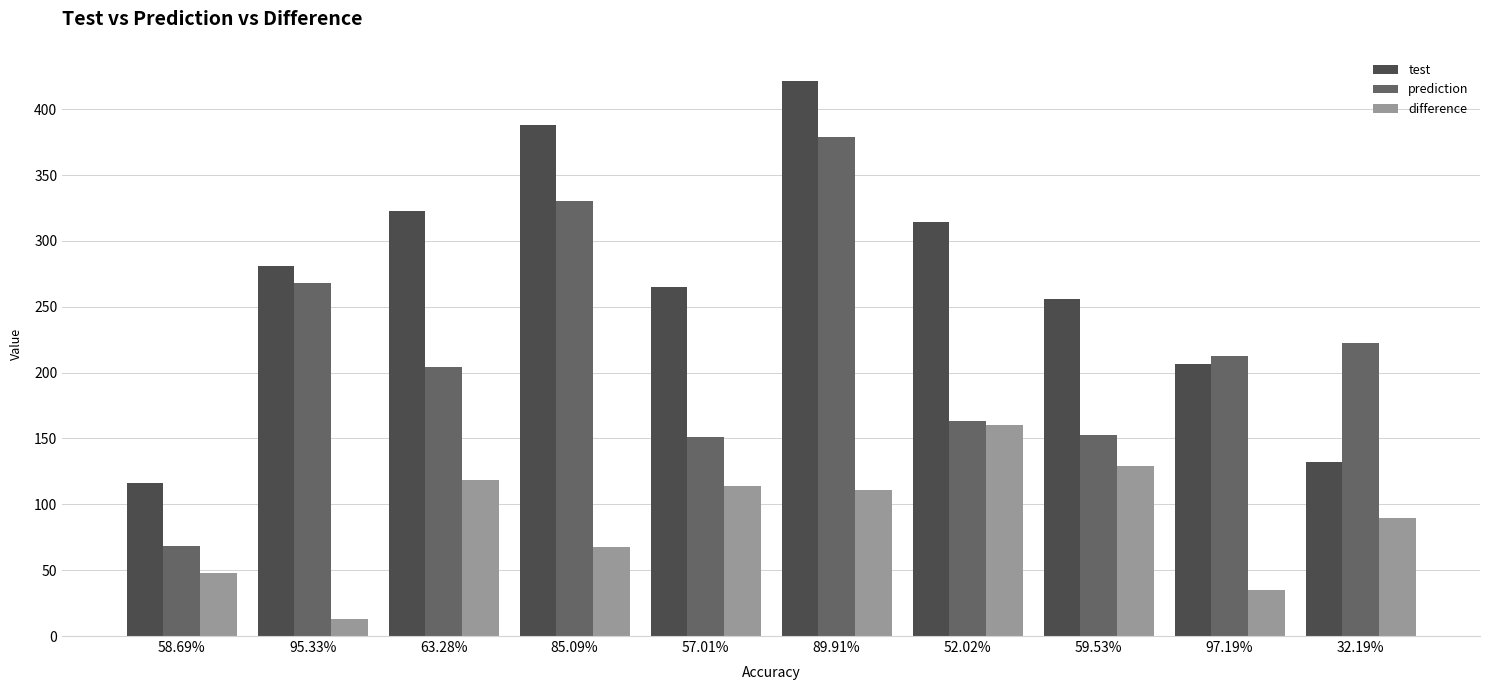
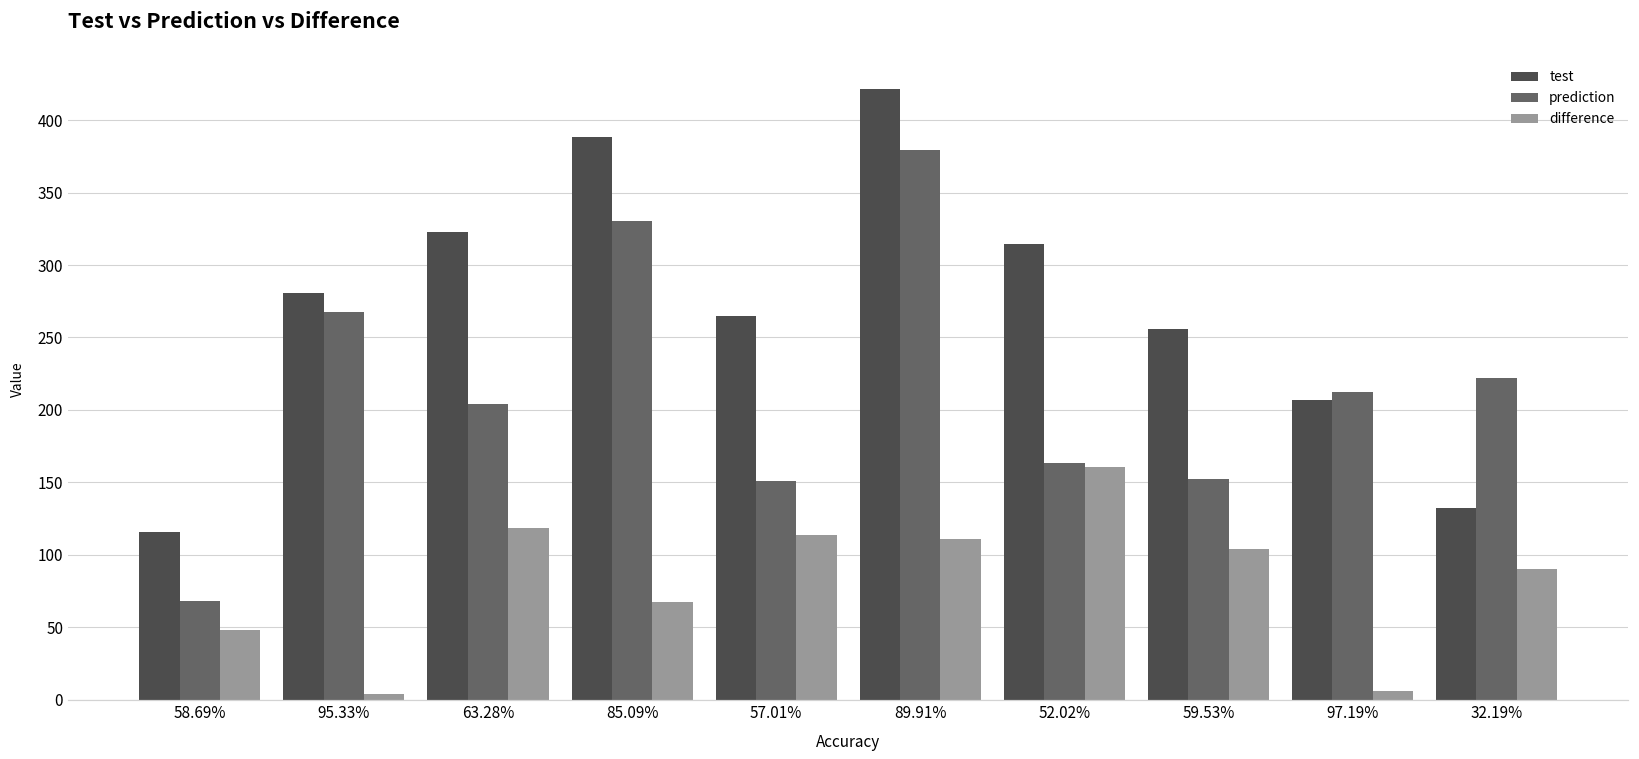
difference, 95.33%: 13 -> 4
difference, 59.53%: 129 -> 104
difference, 97.19%: 35 -> 6
